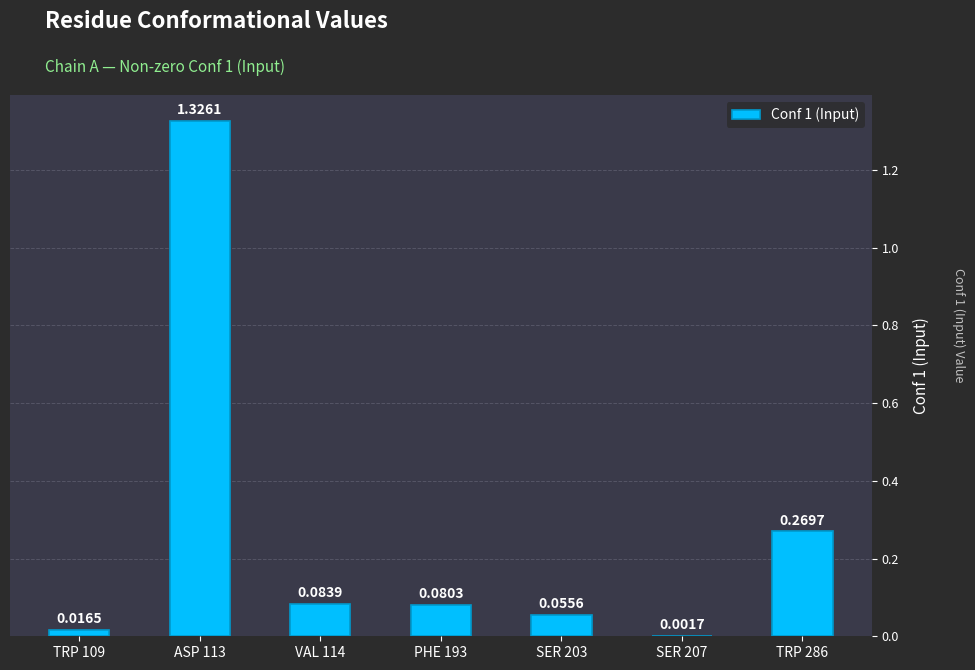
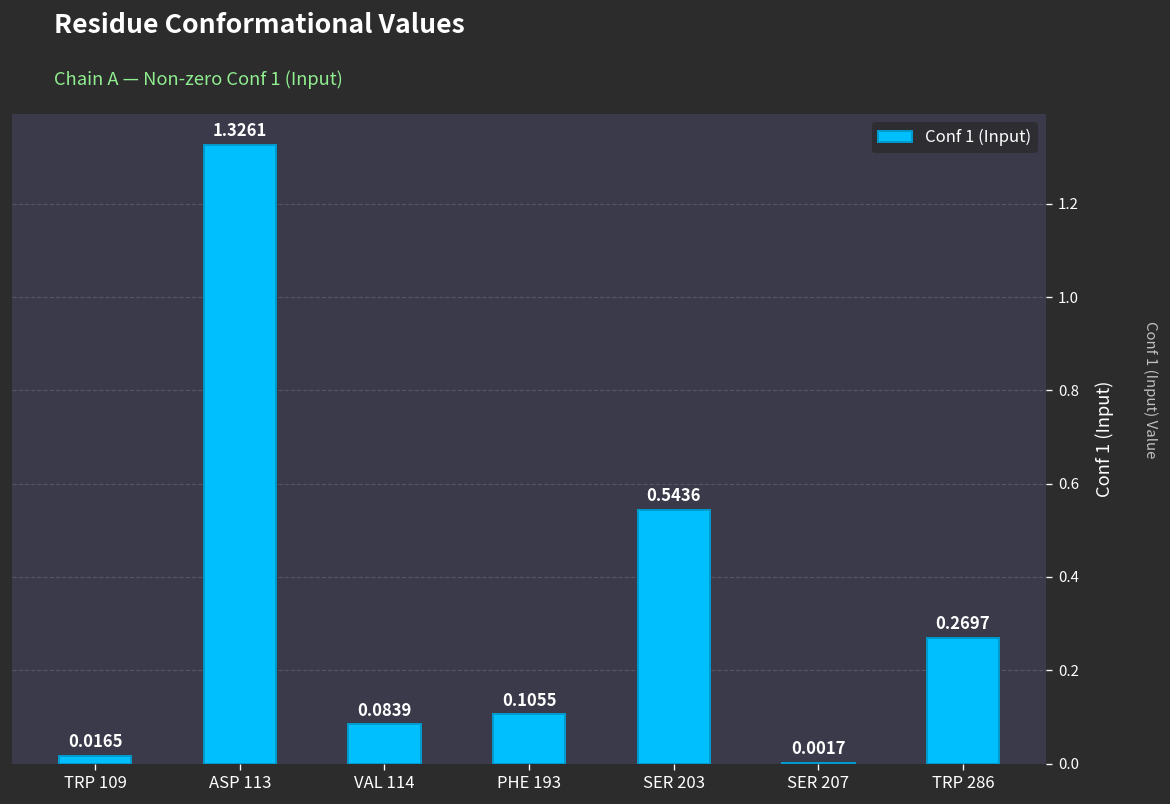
PHE 193: 0.0803 -> 0.1055
SER 203: 0.0556 -> 0.5436
